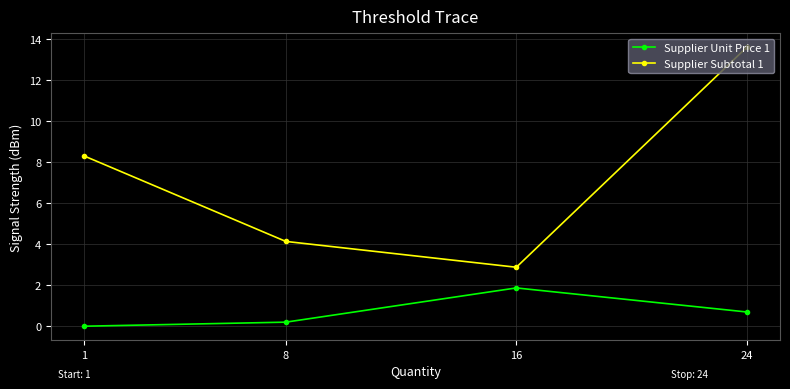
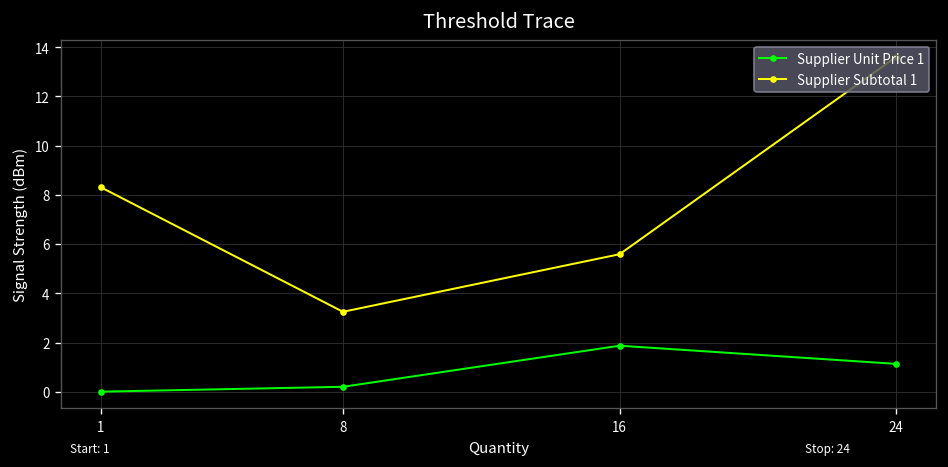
Supplier Subtotal 1, 8: 4.1 -> 3.3
Supplier Subtotal 1, 16: 2.9 -> 5.6
Supplier Unit Price 1, 24: 0.7 -> 1.1
